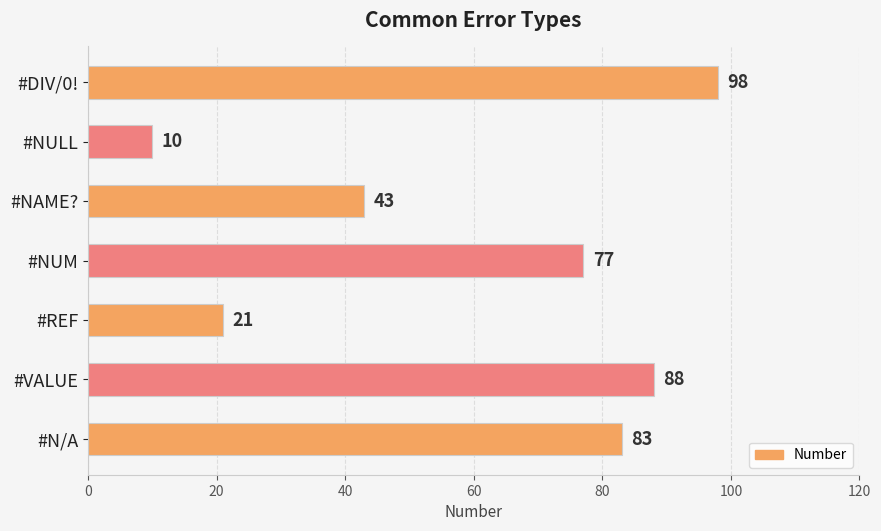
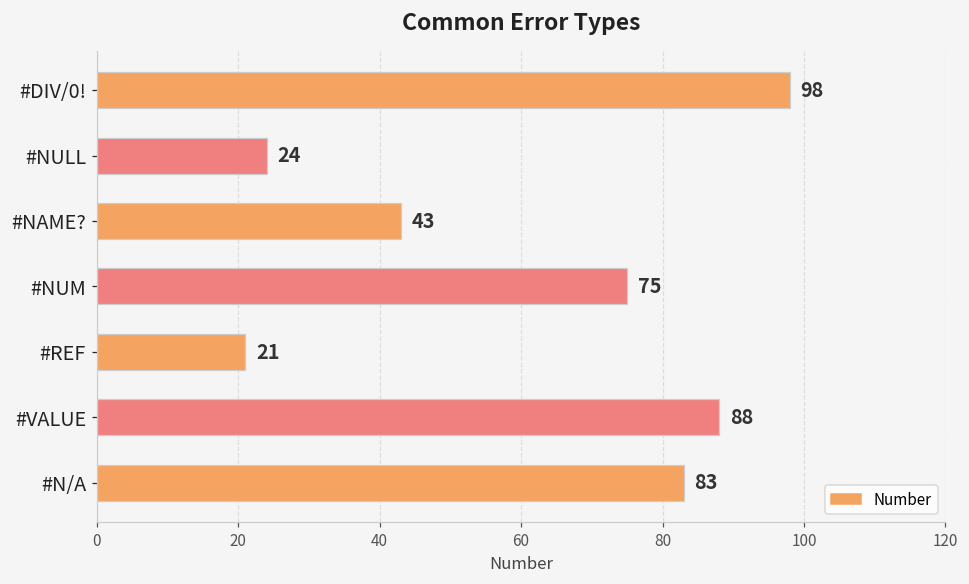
#NULL: 10 -> 24
#NUM: 77 -> 75
